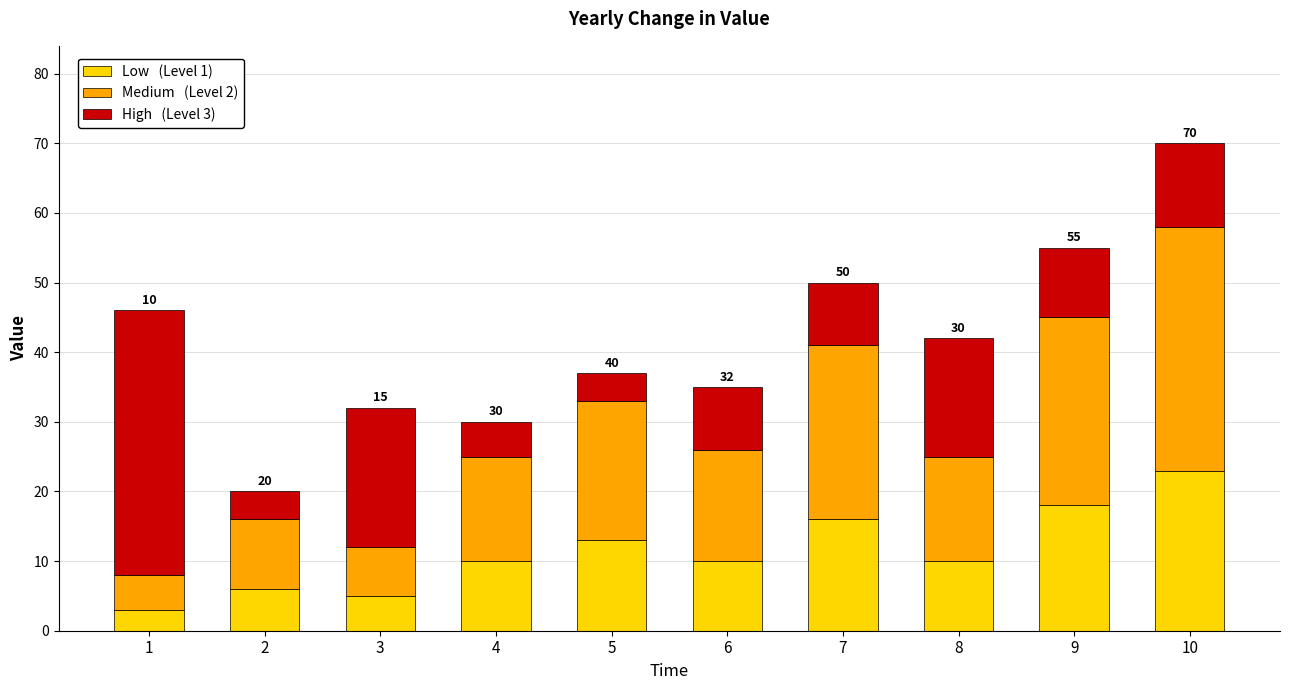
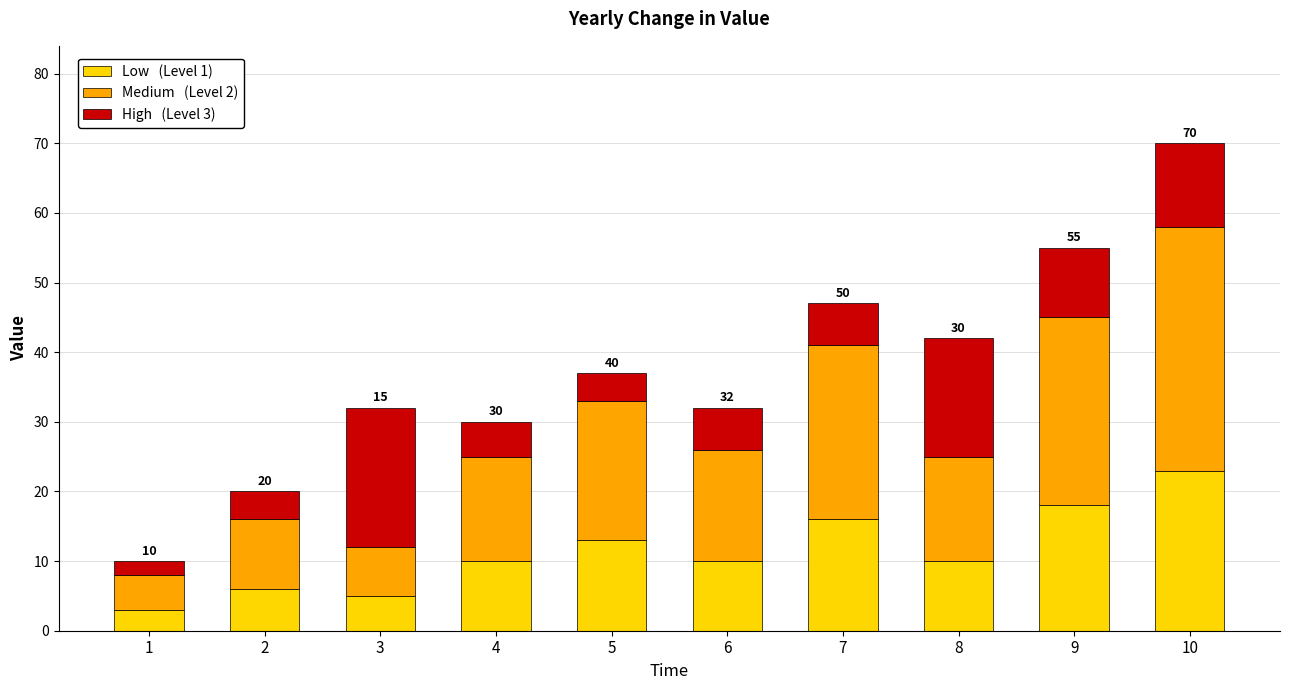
High (Level 3), 1: 38 -> 2
High (Level 3), 6: 9 -> 6
High (Level 3), 7: 9 -> 6
